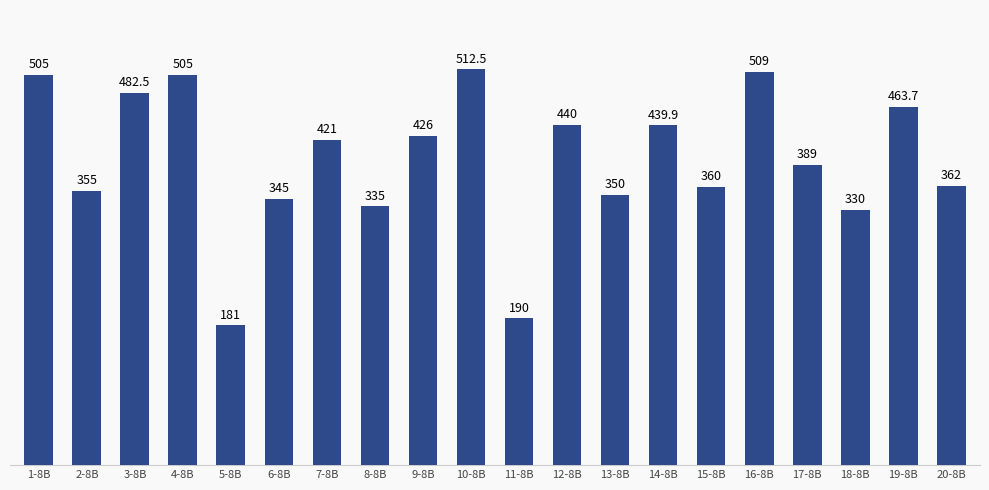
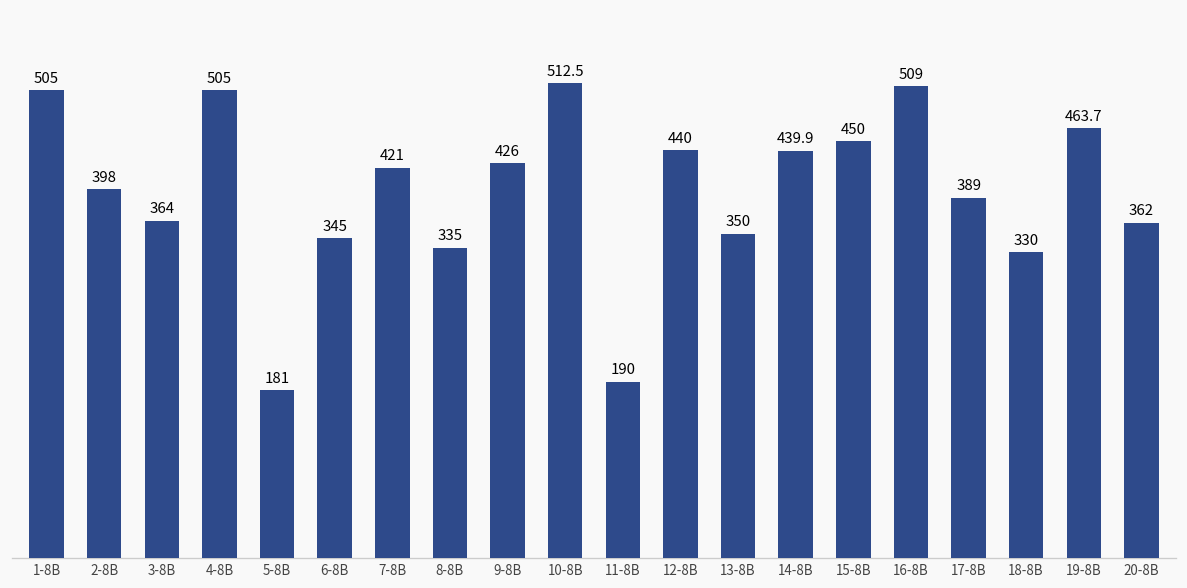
2-8B: 355 -> 398
3-8B: 482.5 -> 364
15-8B: 360 -> 450
